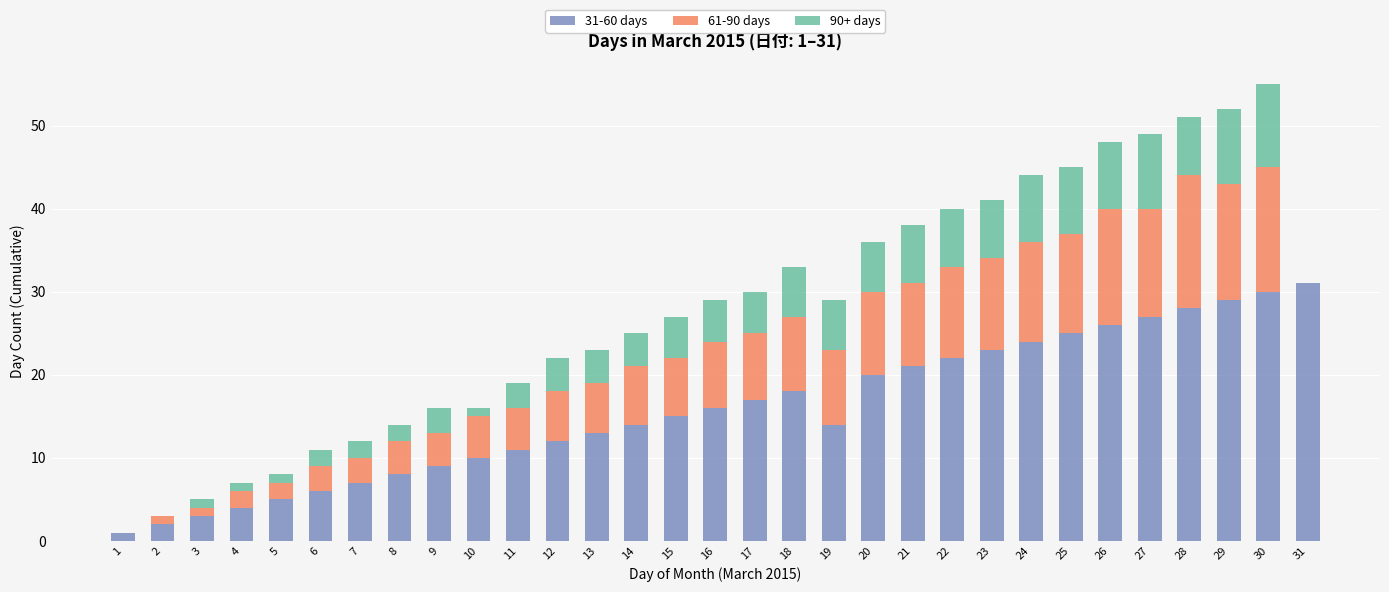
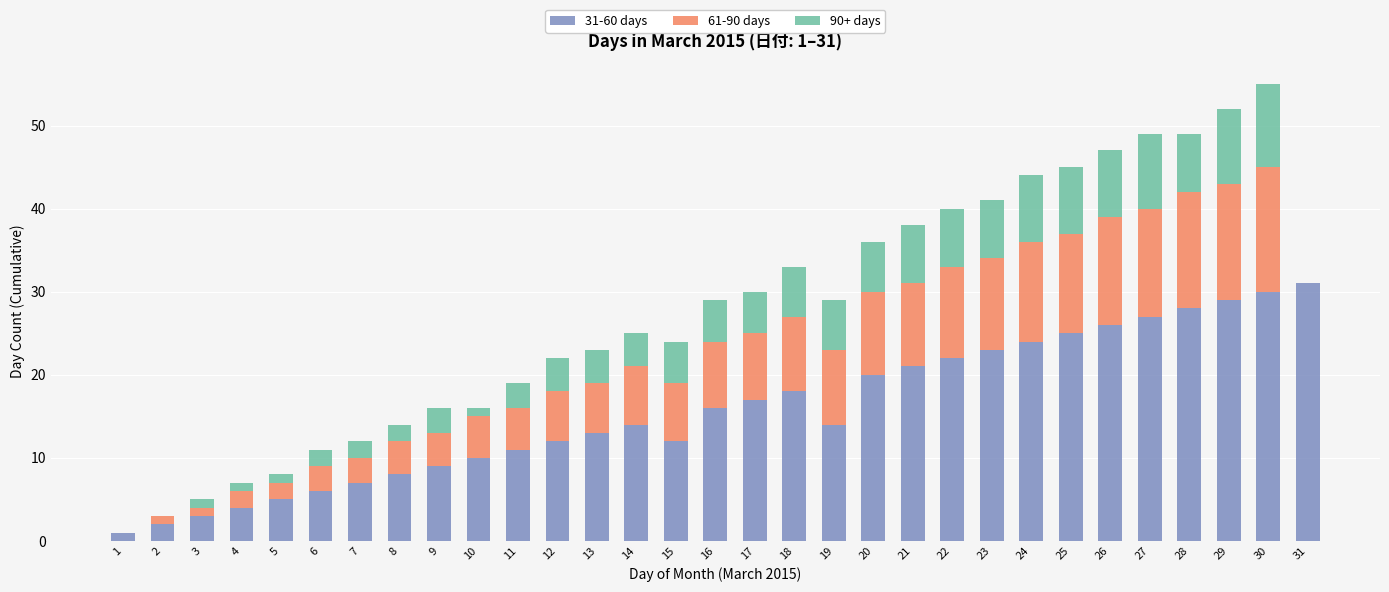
31-60 days, 15: 15 -> 12
61-90 days, 26: 14 -> 13
61-90 days, 28: 16 -> 14
